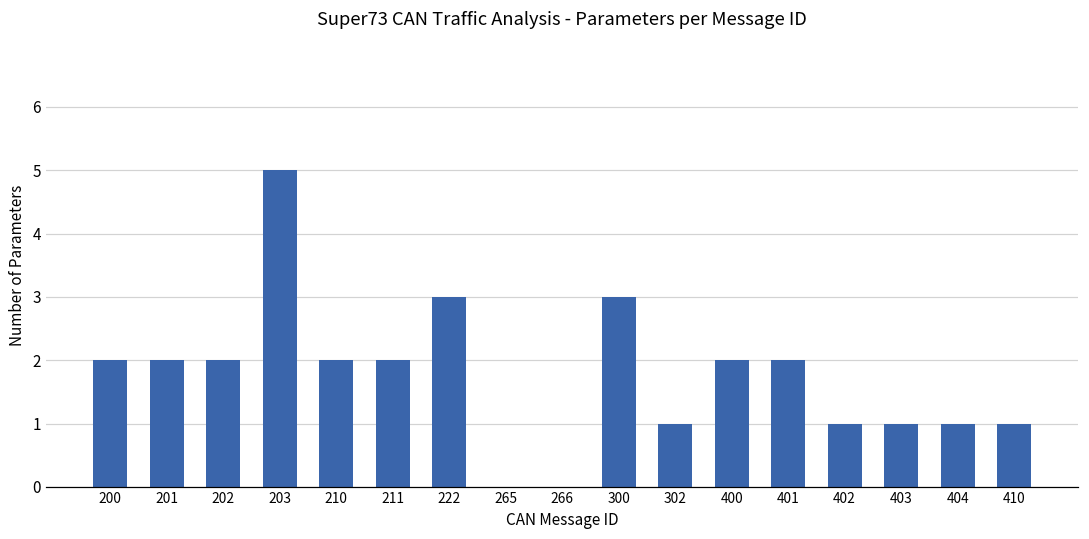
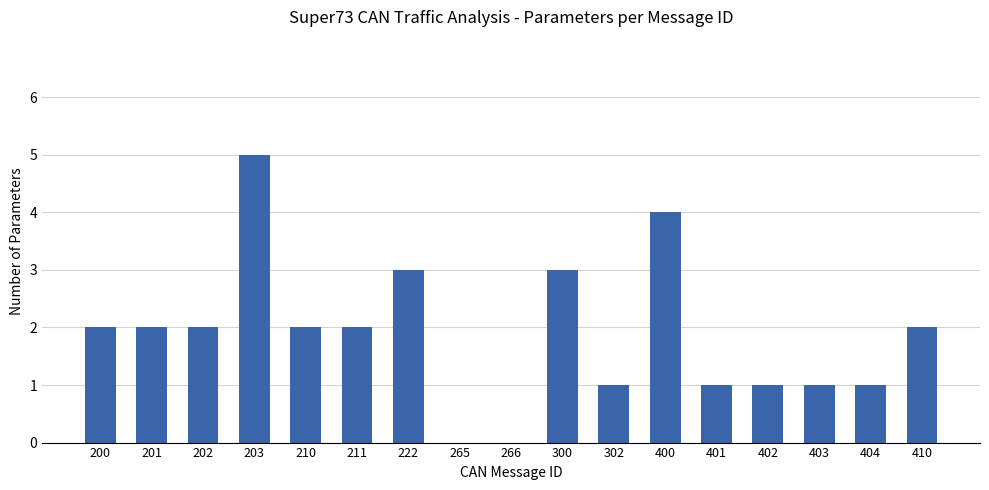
400: 2 -> 4
401: 2 -> 1
410: 1 -> 2
